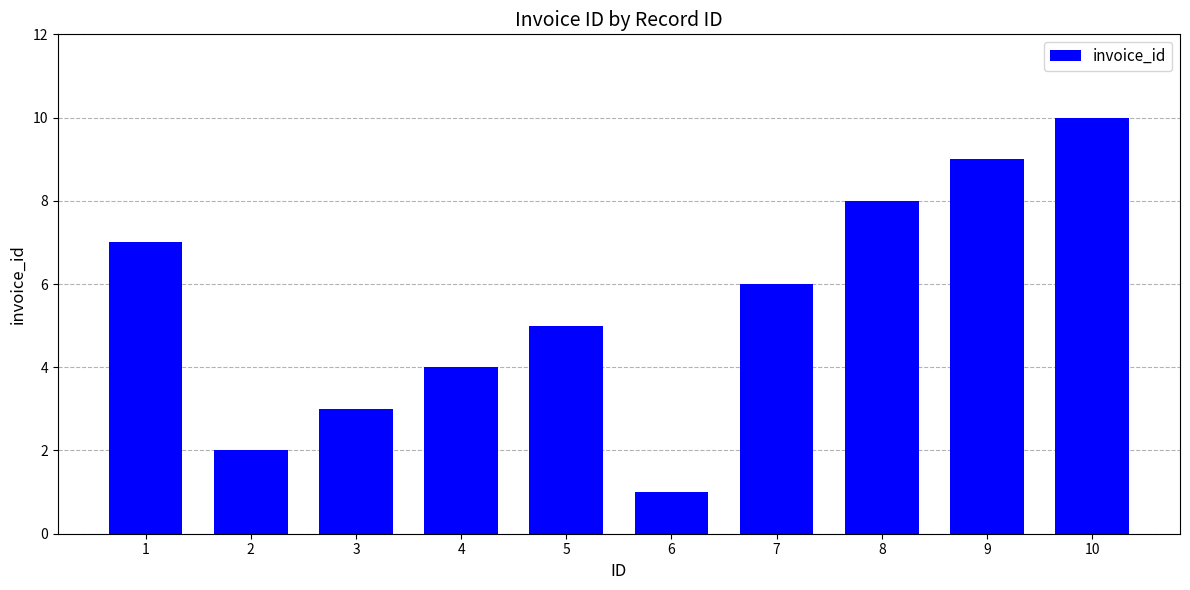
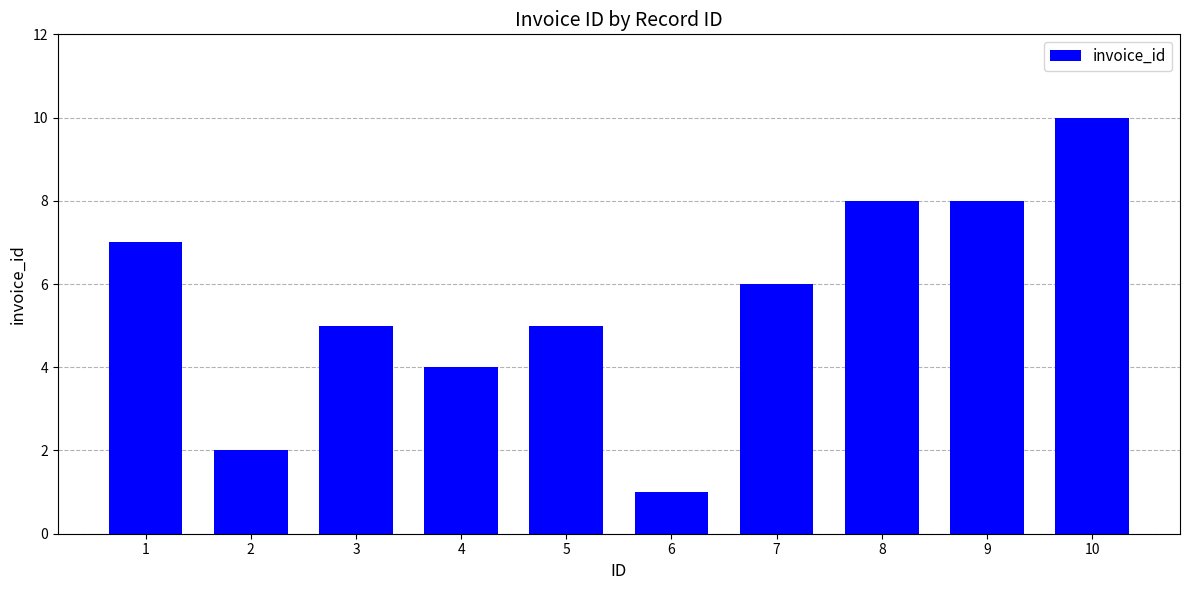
3: 3 -> 5
9: 9 -> 8
